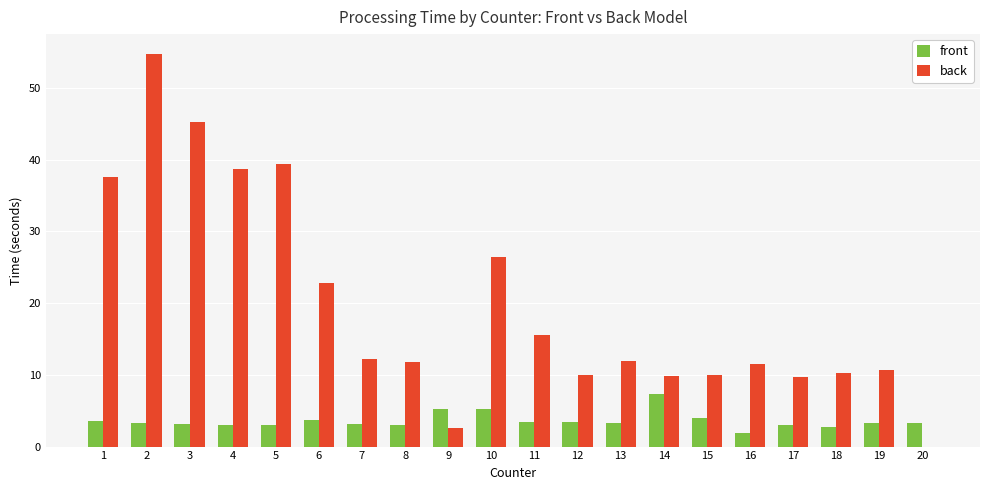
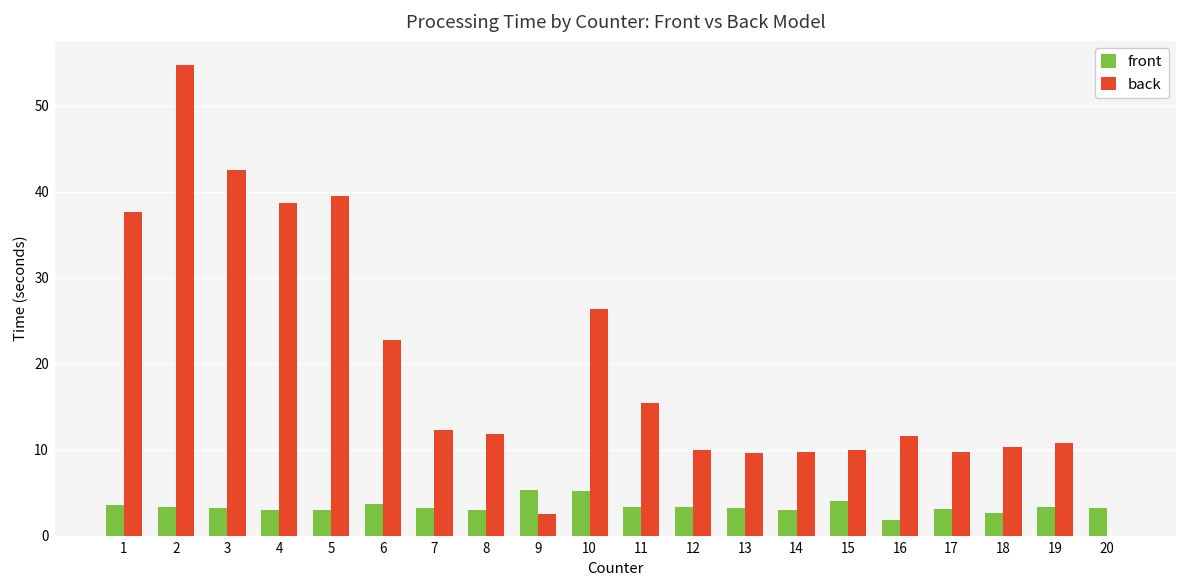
back, 3: 45 -> 43
back, 13: 12 -> 10
front, 14: 7 -> 3
